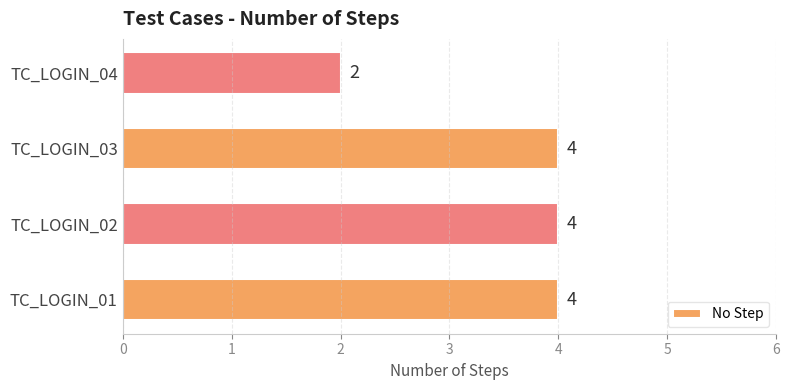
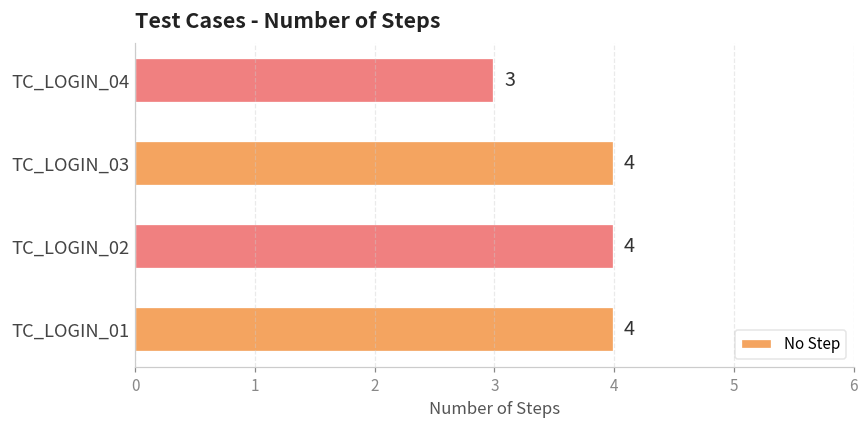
TC_LOGIN_04: 2 -> 3
